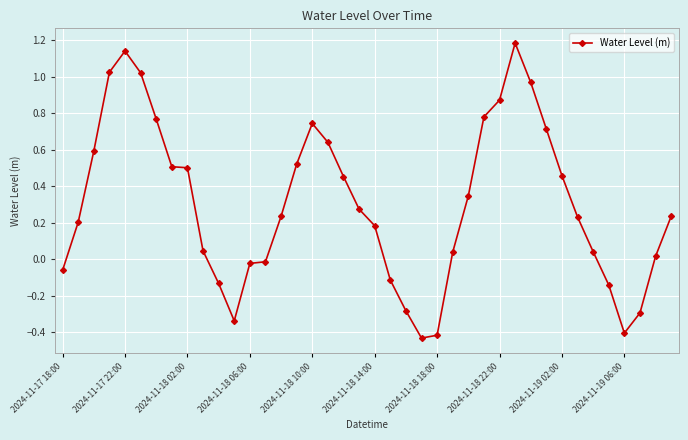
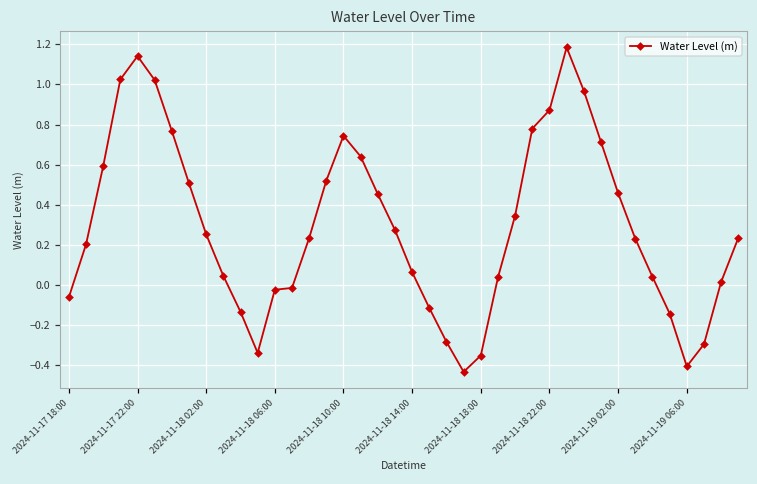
2024-11-18 02:00: 0.50 -> 0.25
2024-11-18 14:00: 0.18 -> 0.06
2024-11-18 18:00: -0.42 -> -0.35
